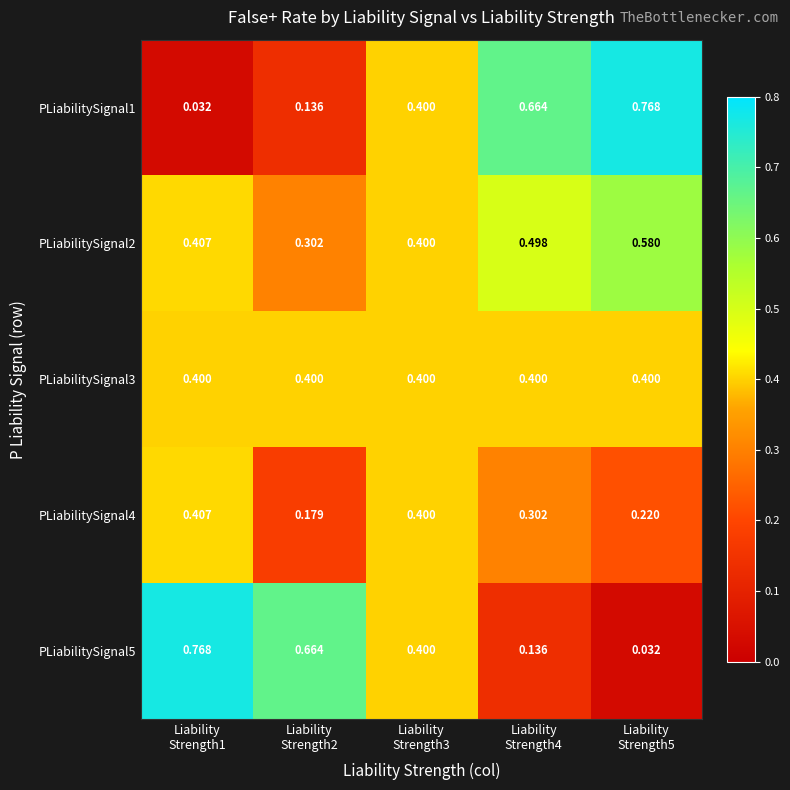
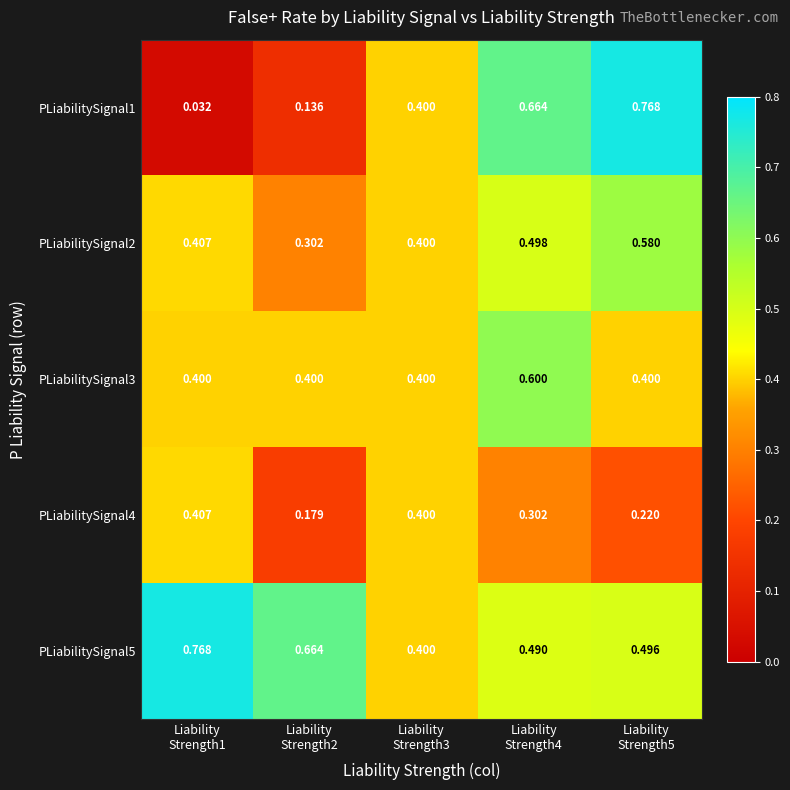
PLiabilitySignal3, Liability Strength4: 0.400 -> 0.600
PLiabilitySignal5, Liability Strength4: 0.136 -> 0.490
PLiabilitySignal5, Liability Strength5: 0.032 -> 0.496
